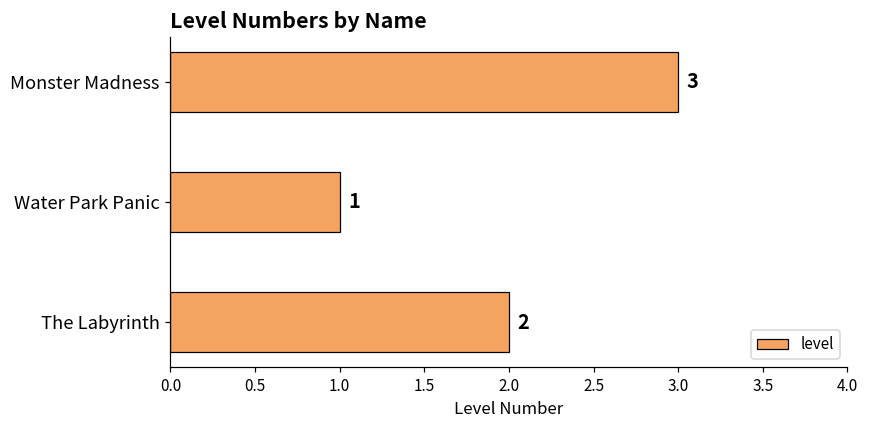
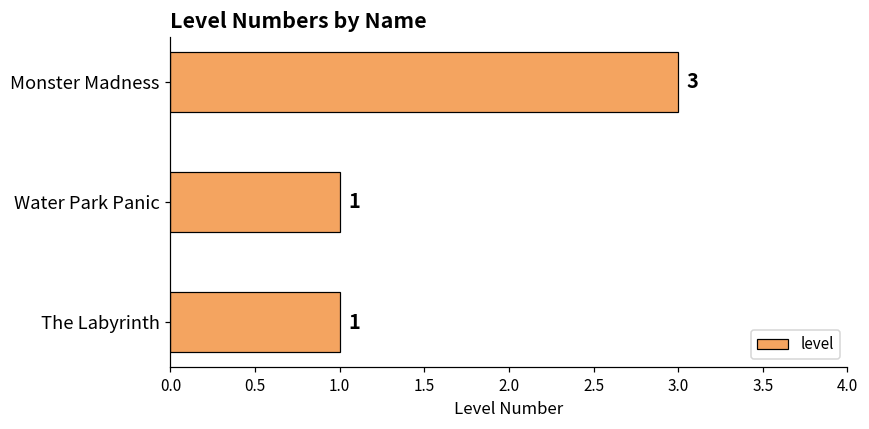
The Labyrinth: 2 -> 1
